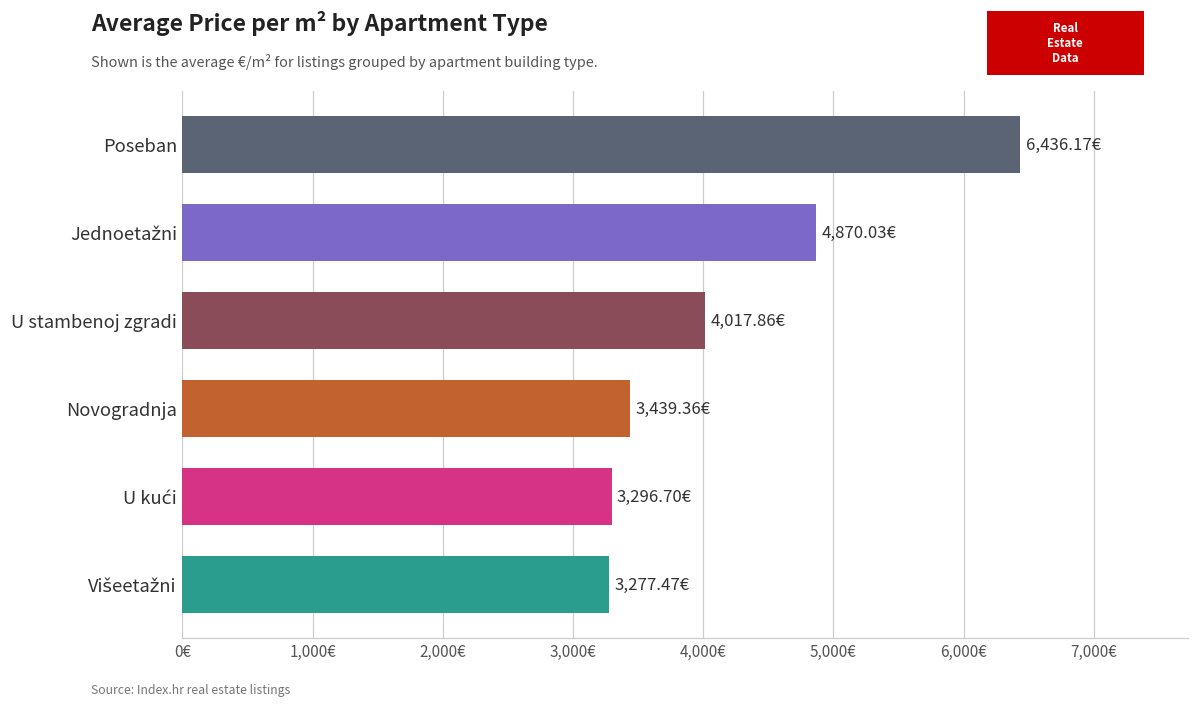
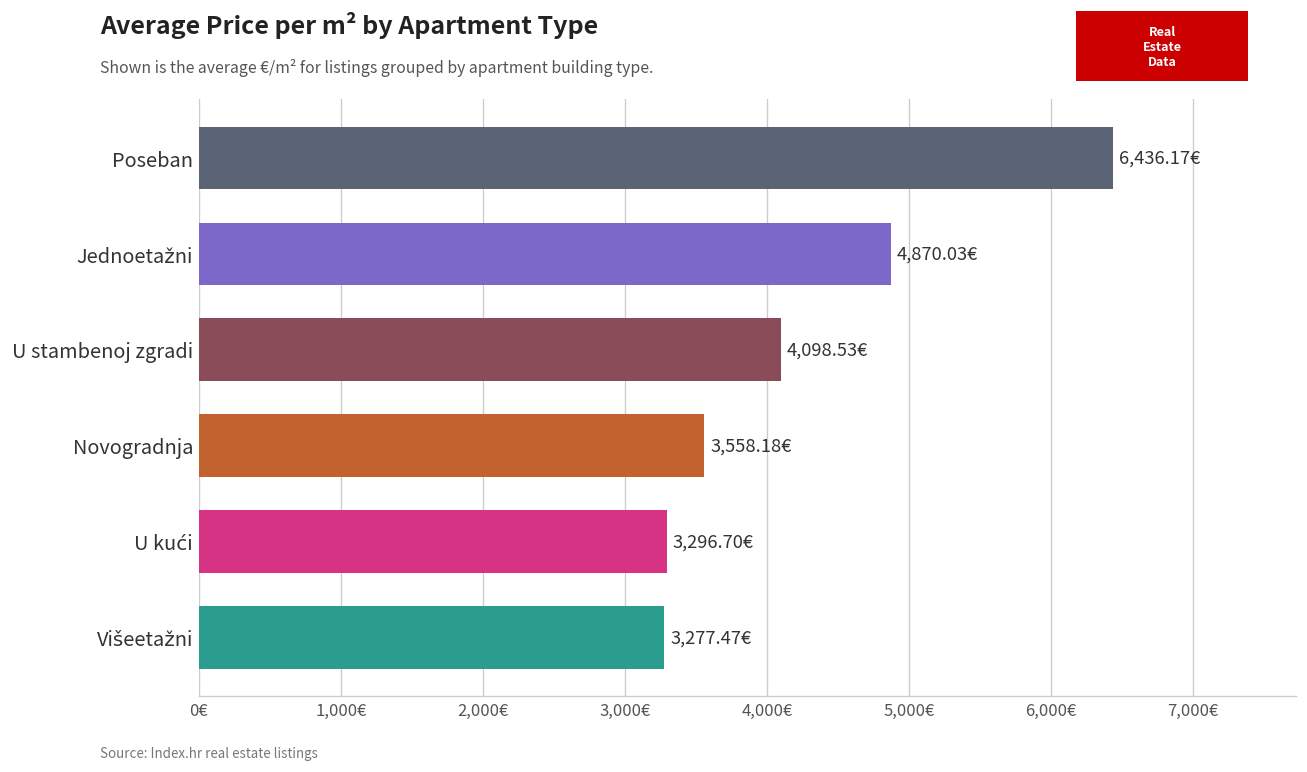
U stambenoj zgradi: 4,017.86€ -> 4,098.53€
Novogradnja: 3,439.36€ -> 3,558.18€
